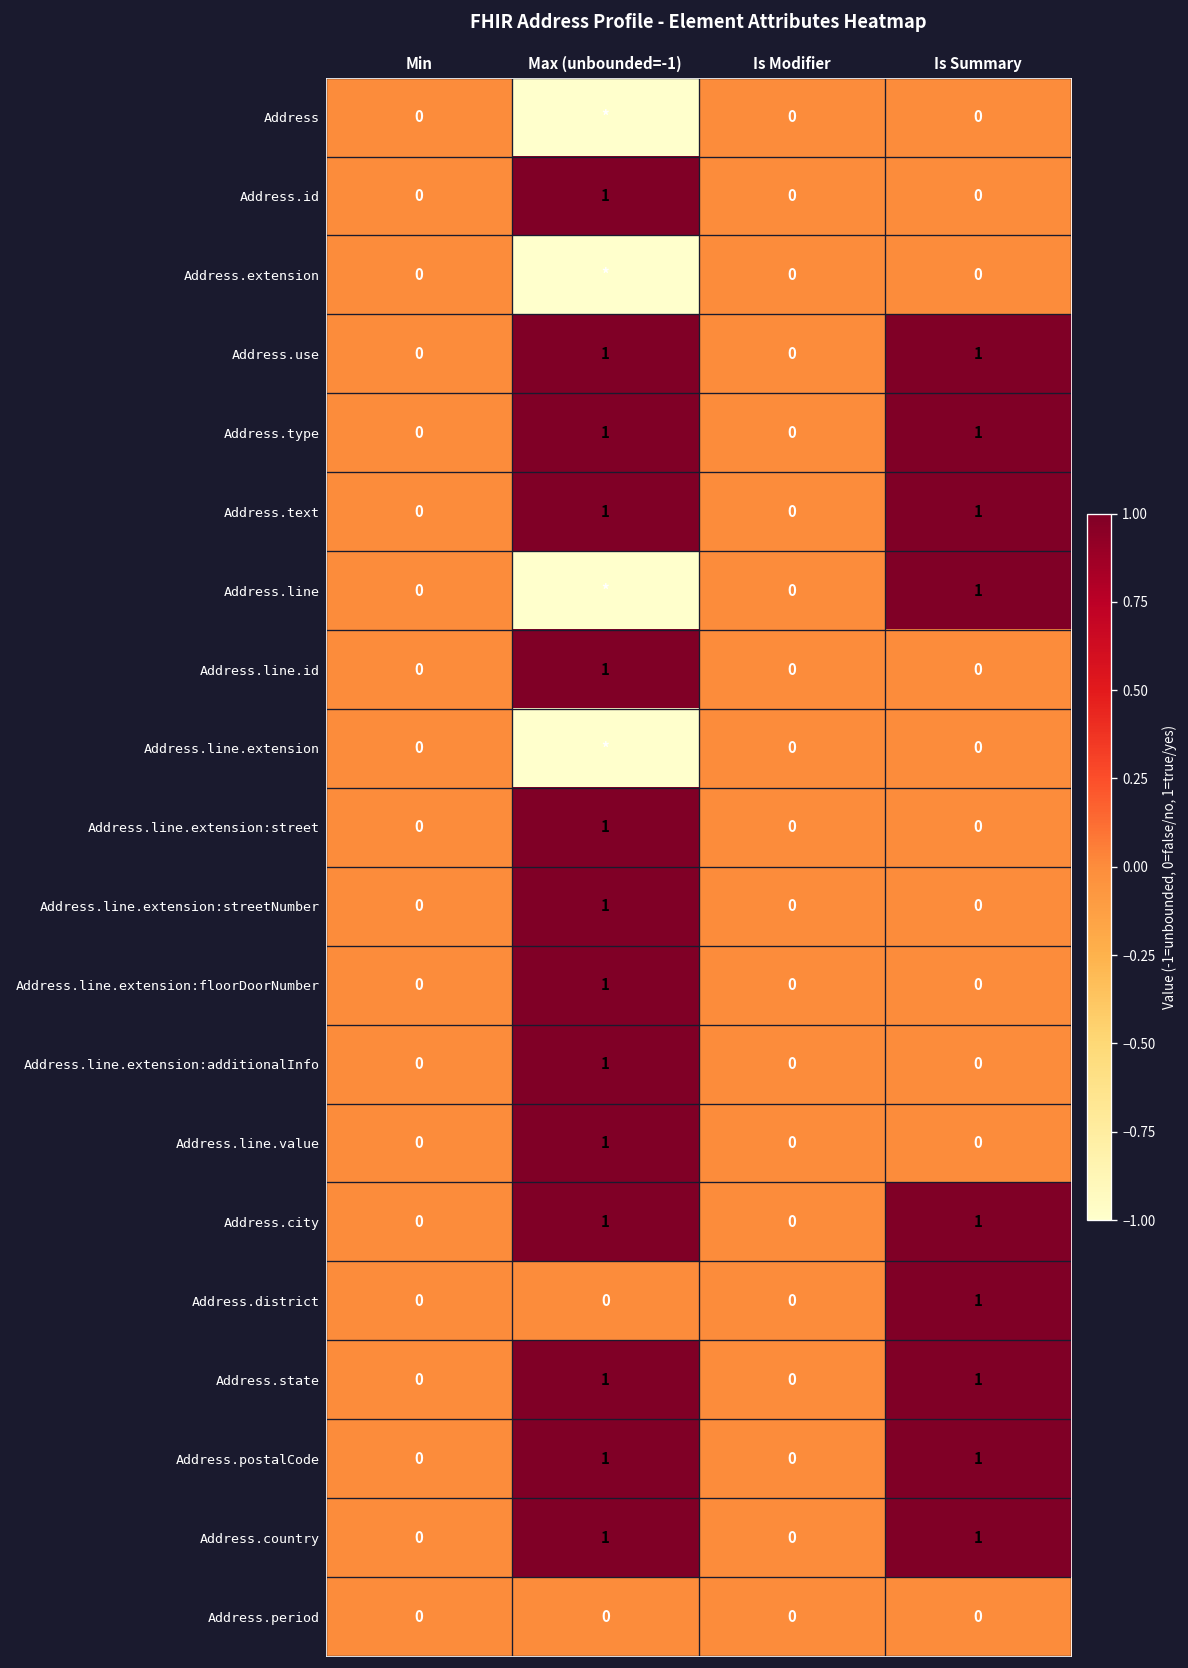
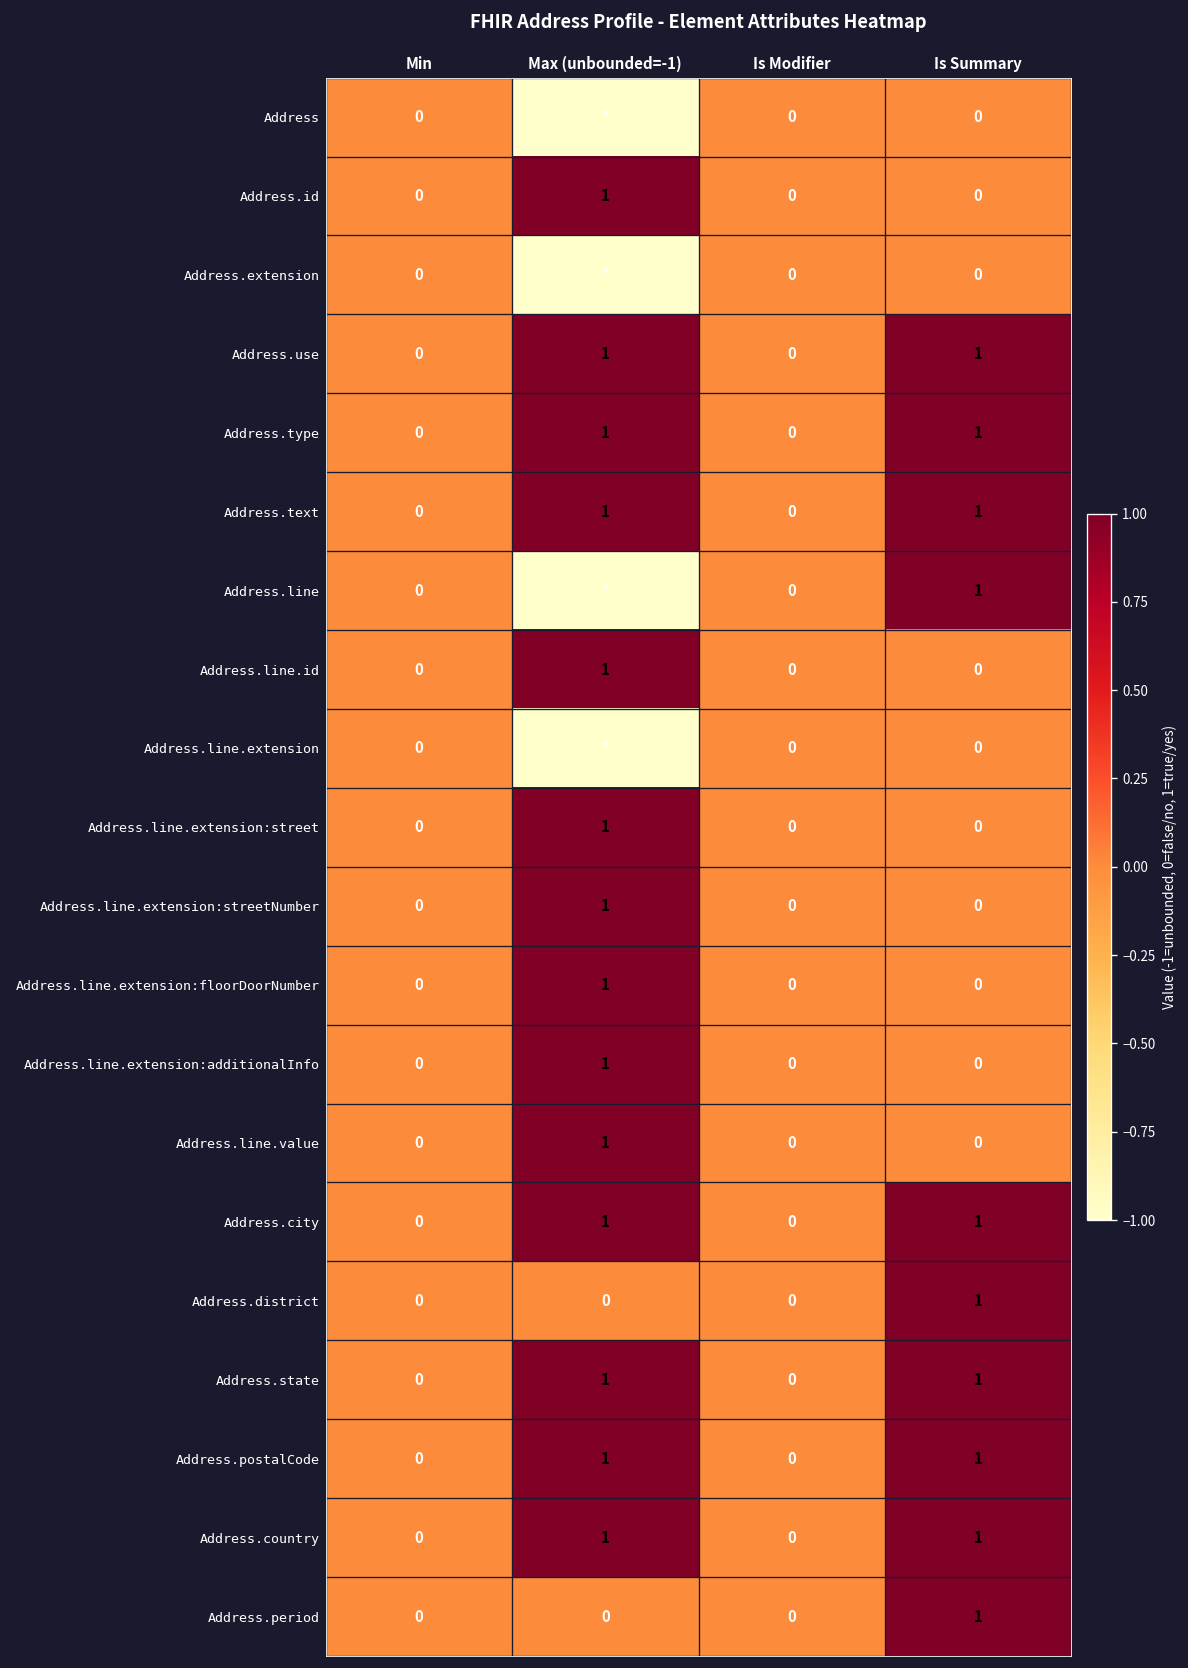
Address.period, Is Summary: 0 -> 1
